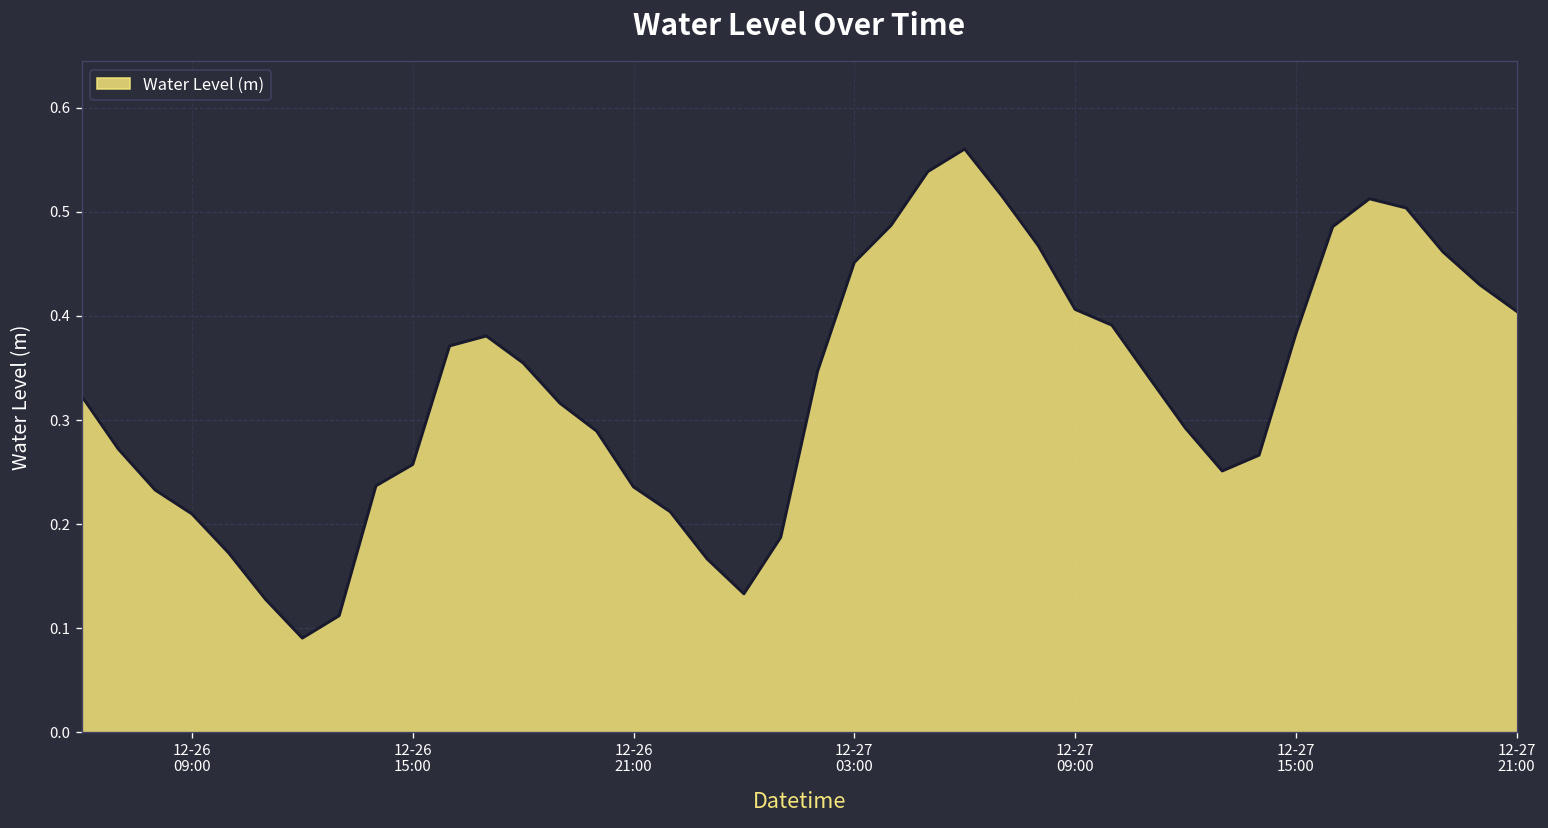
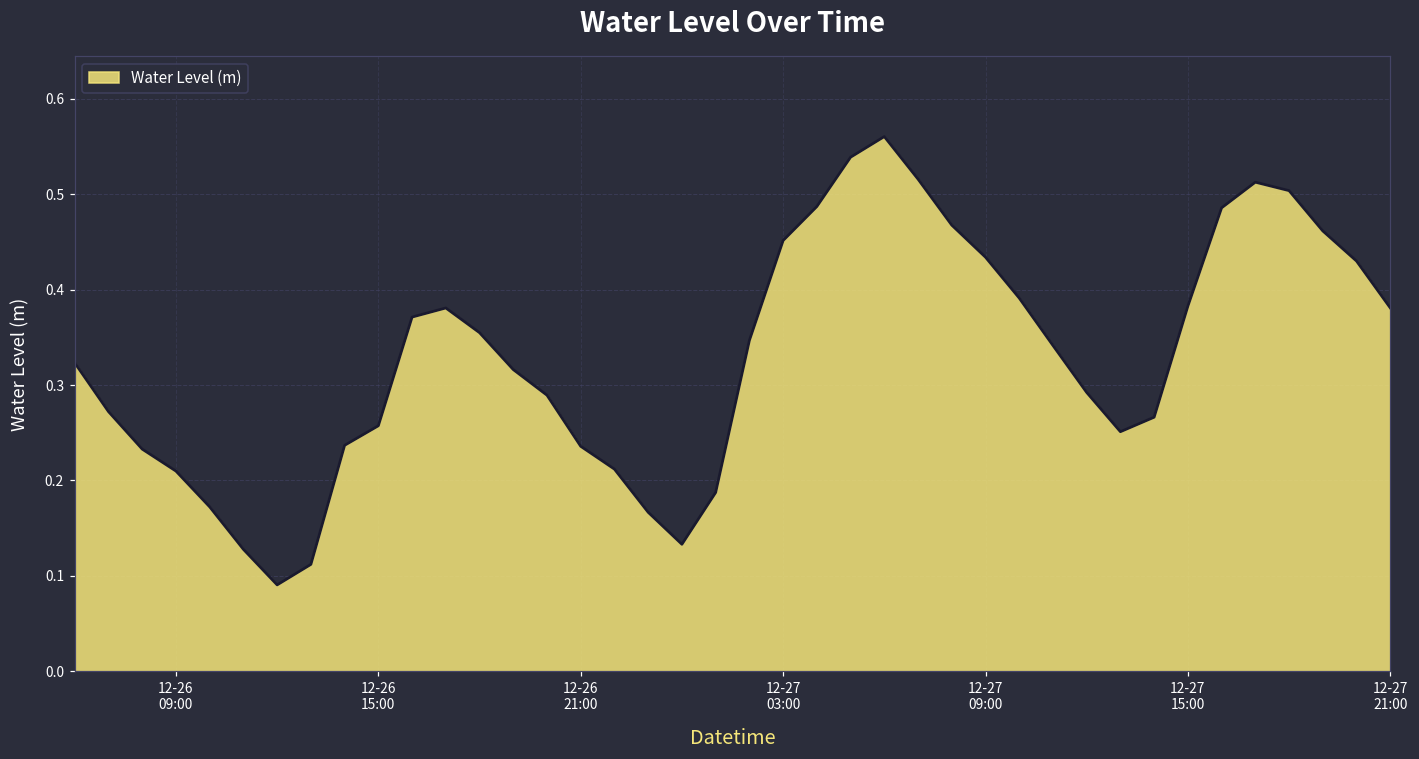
12-27 09:00: 0.41 -> 0.43
12-27 21:00: 0.40 -> 0.38
